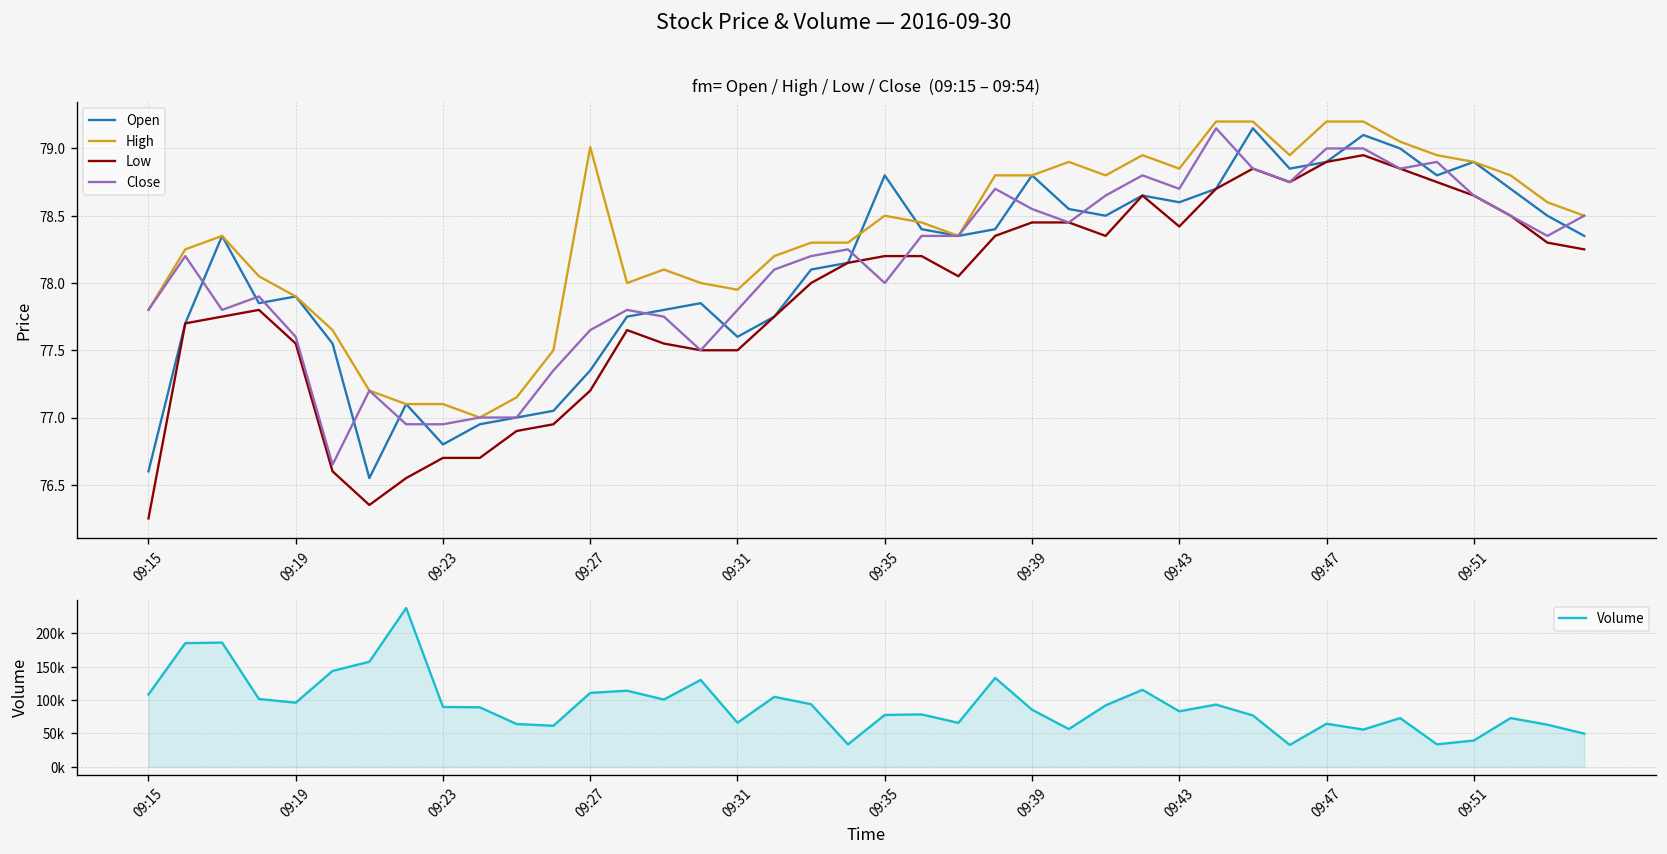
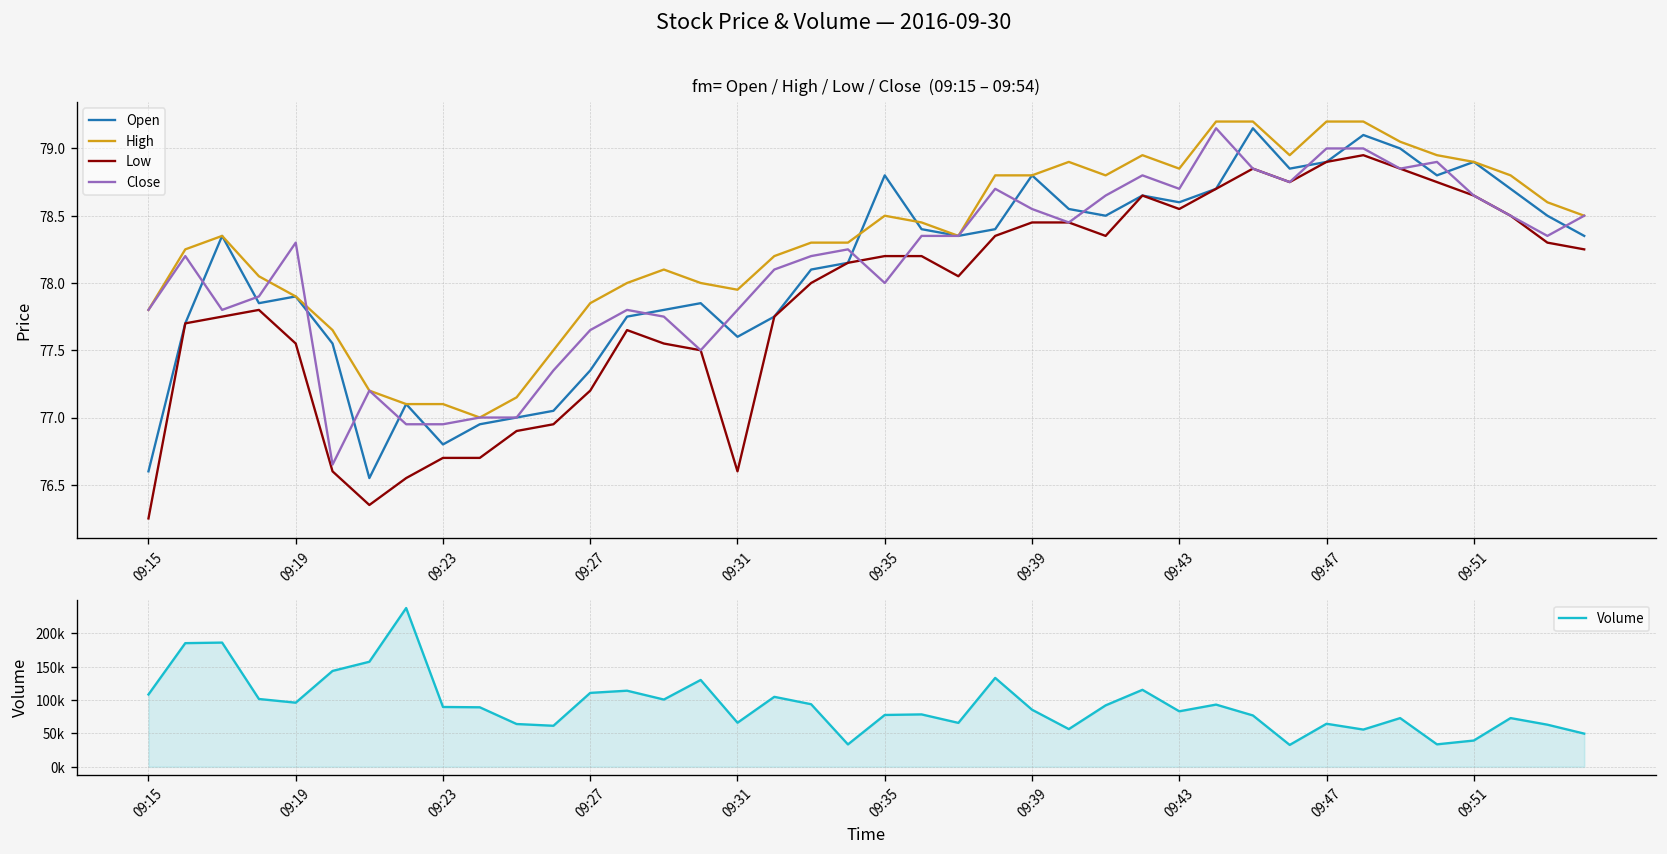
fm= Open / High / Low / Close (09:15 – 09:54), Close, 09:19: 77.6 -> 78.3
fm= Open / High / Low / Close (09:15 – 09:54), High, 09:27: 79.01 -> 77.85
fm= Open / High / Low / Close (09:15 – 09:54), Low, 09:31: 77.5 -> 76.6
fm= Open / High / Low / Close (09:15 – 09:54), Low, 09:43: 78.42 -> 78.55
